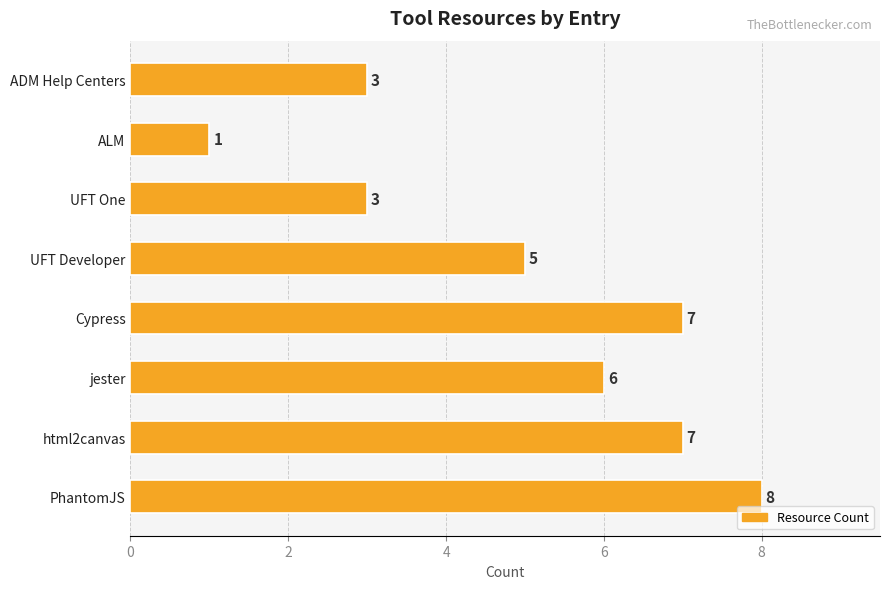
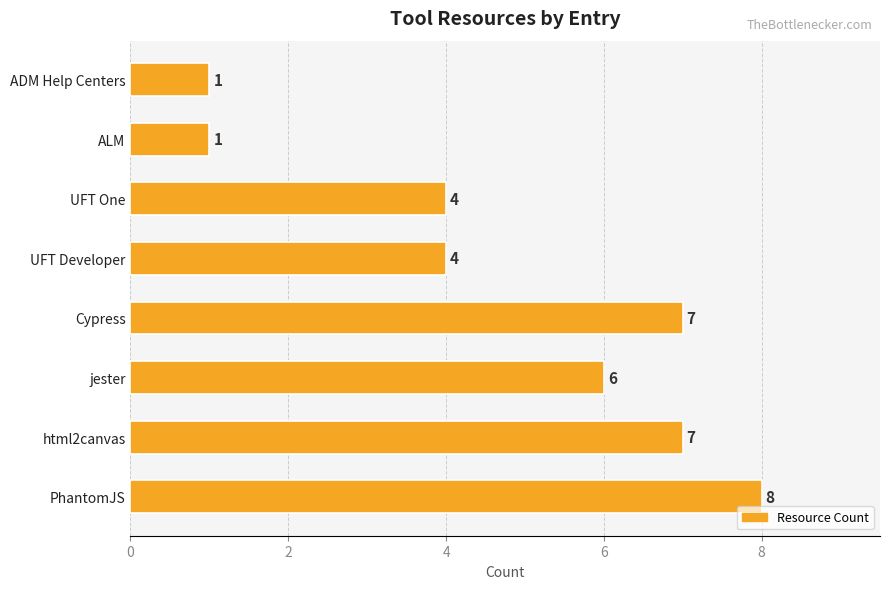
ADM Help Centers: 3 -> 1
UFT One: 3 -> 4
UFT Developer: 5 -> 4
